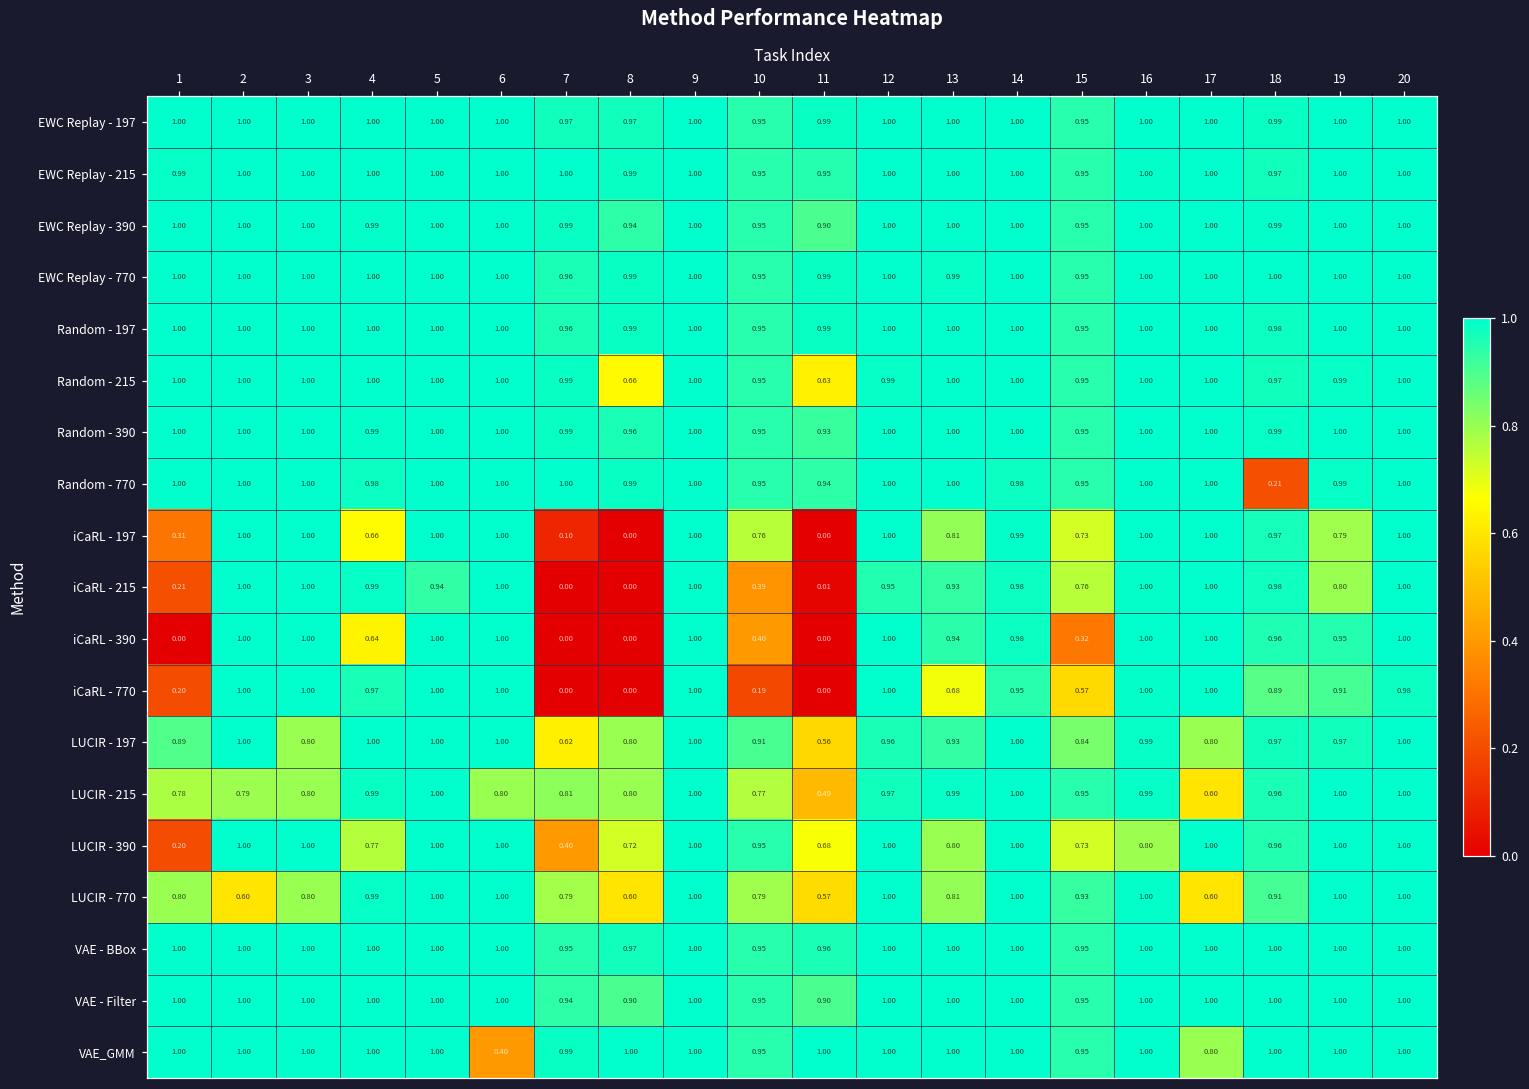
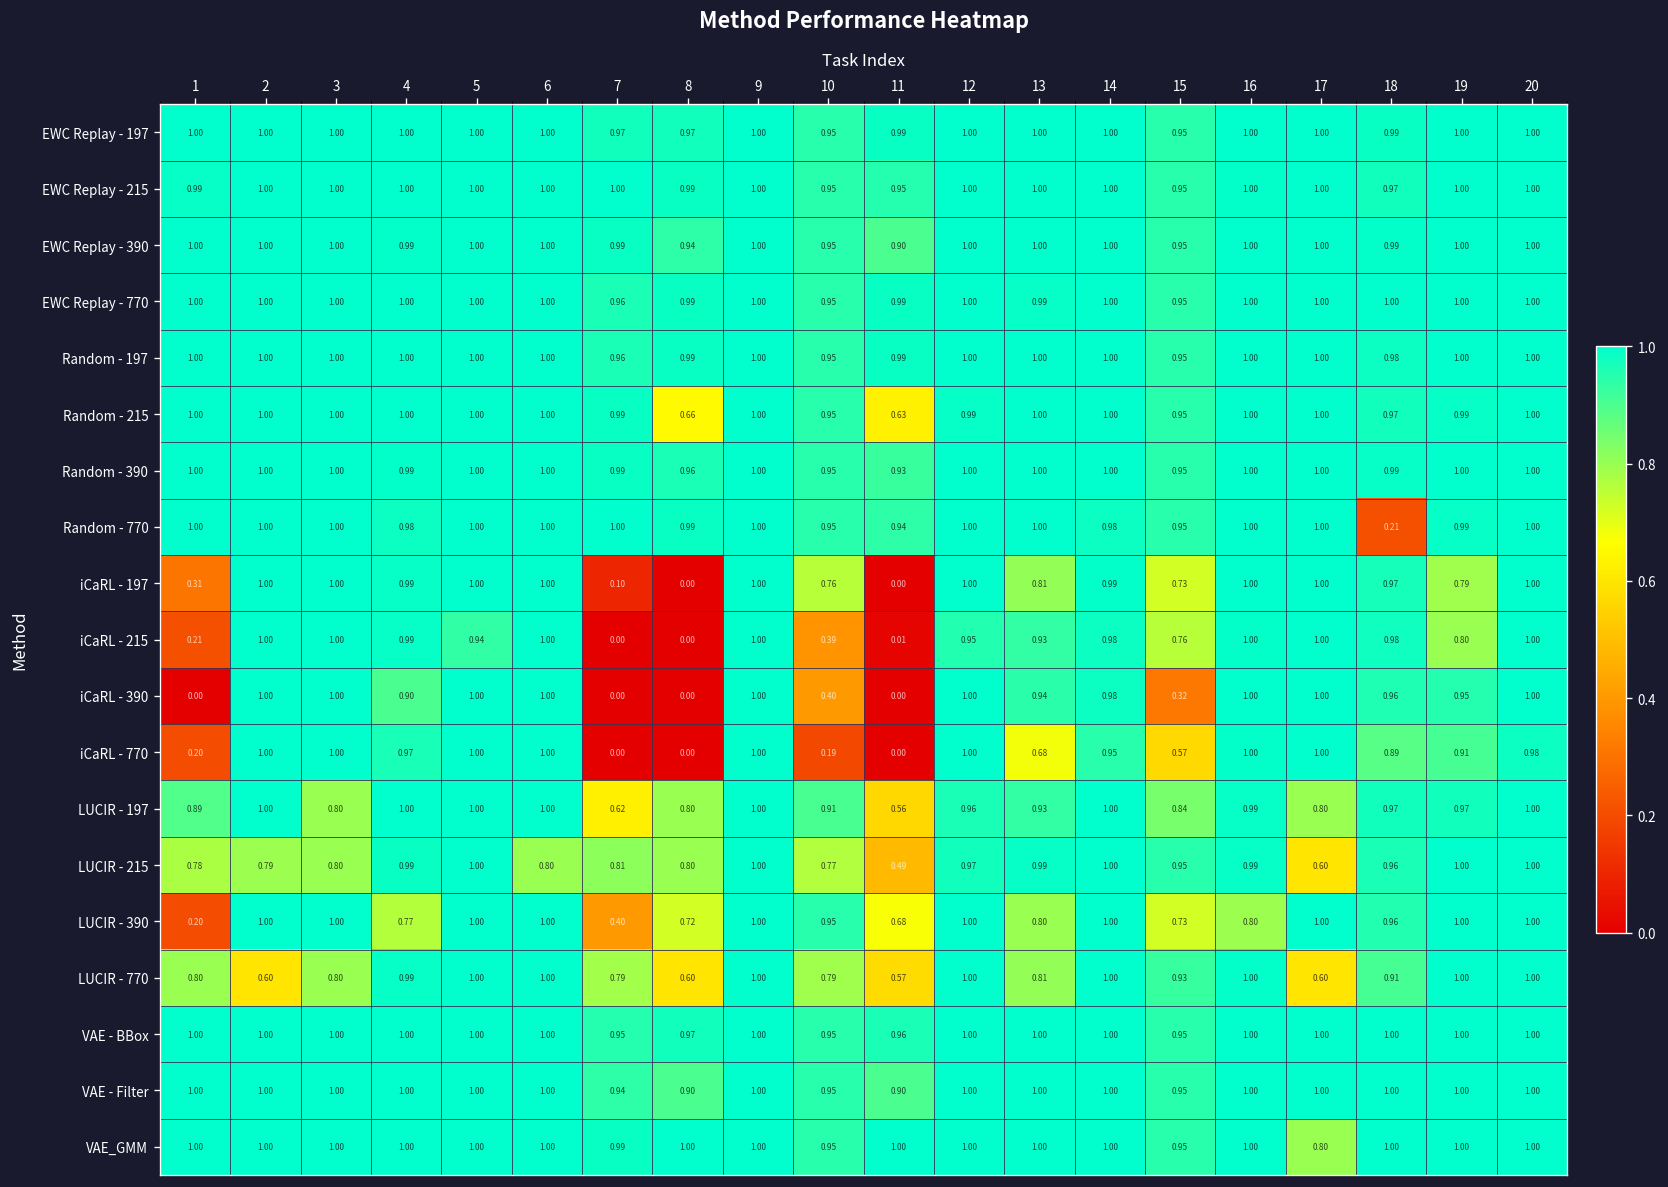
iCaRL - 197, 4: 0.66 -> 0.99
iCaRL - 390, 4: 0.64 -> 0.90
VAE_GMM, 6: 0.40 -> 1.00
